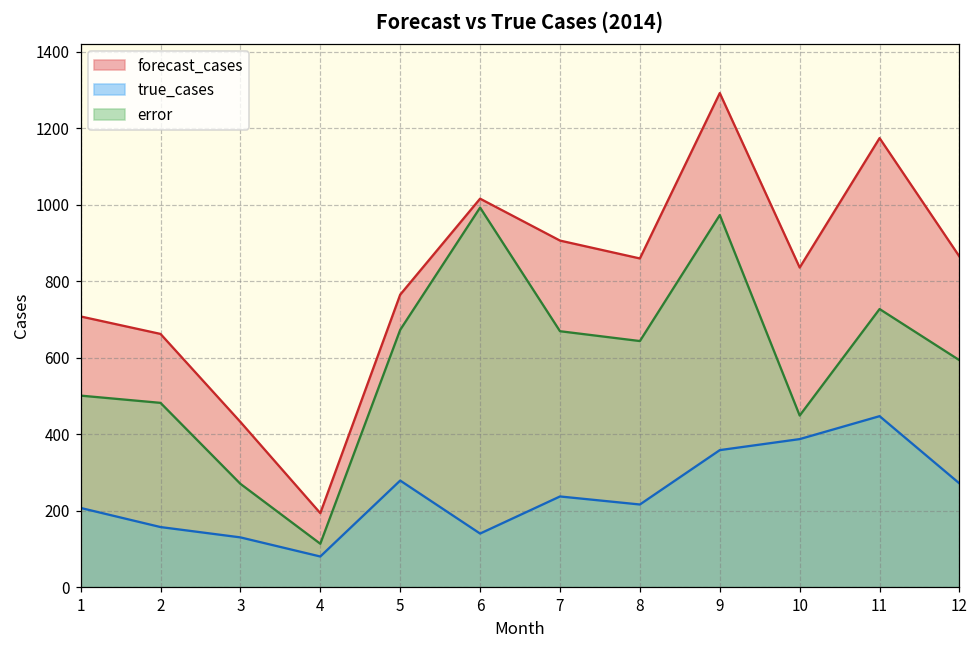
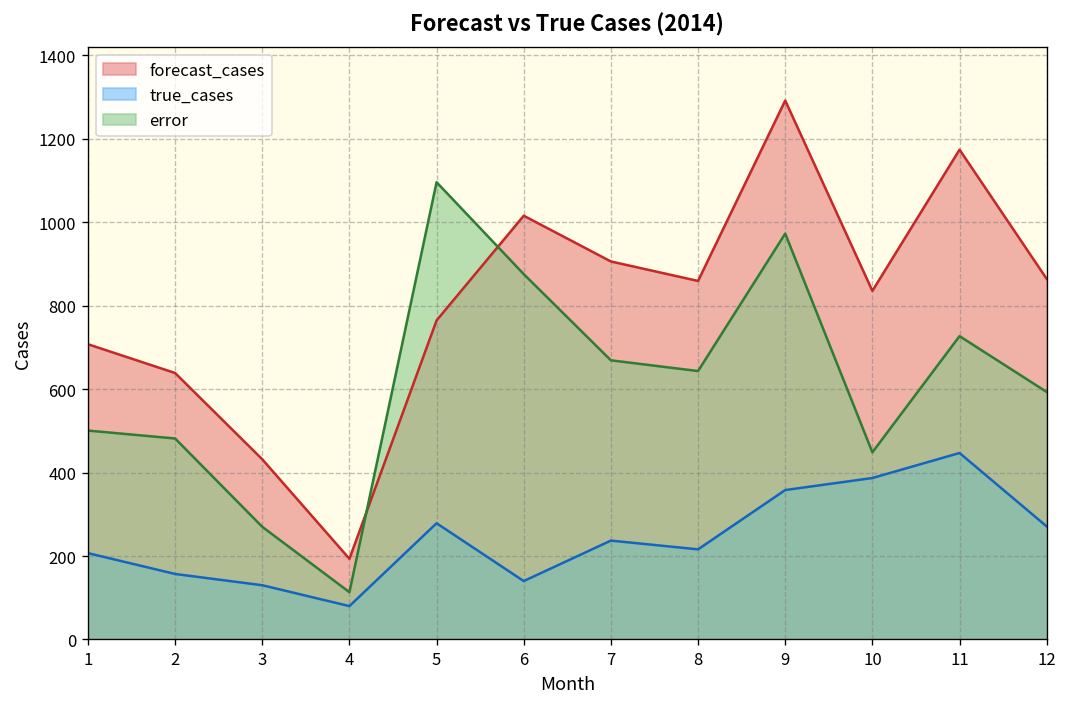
forecast_cases, 2: 660 -> 640
error, 5: 670 -> 1100
error, 6: 990 -> 880
